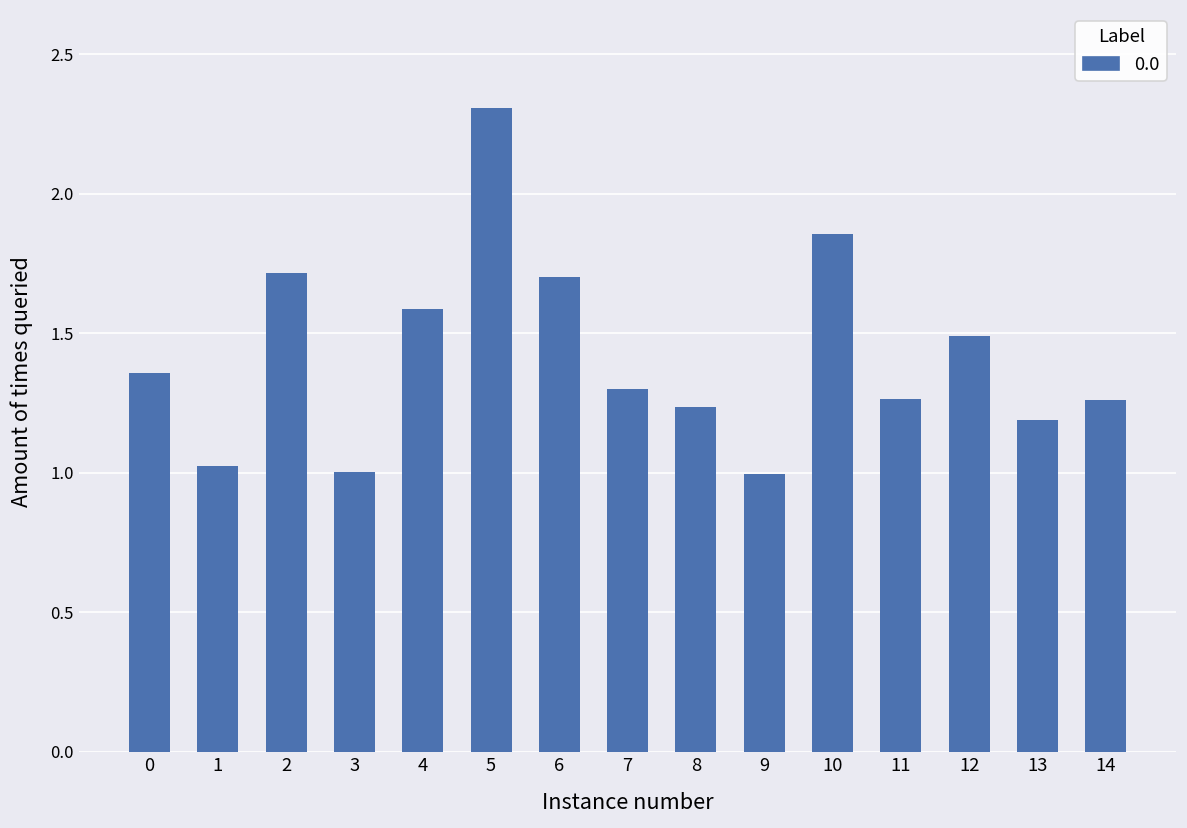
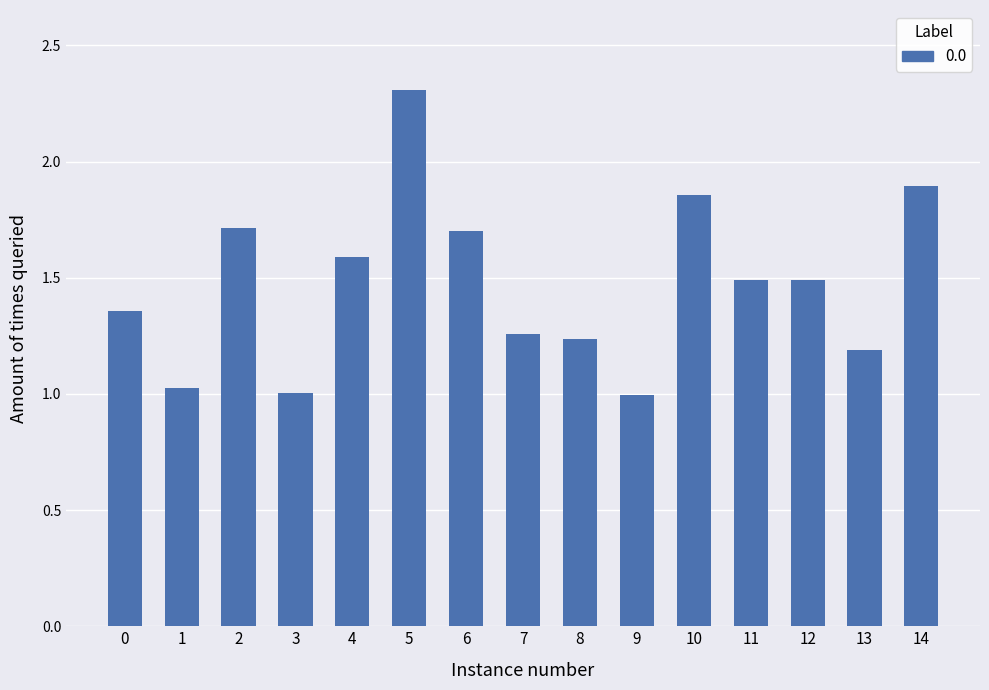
7: 1.30 -> 1.26
11: 1.27 -> 1.49
14: 1.26 -> 1.90
